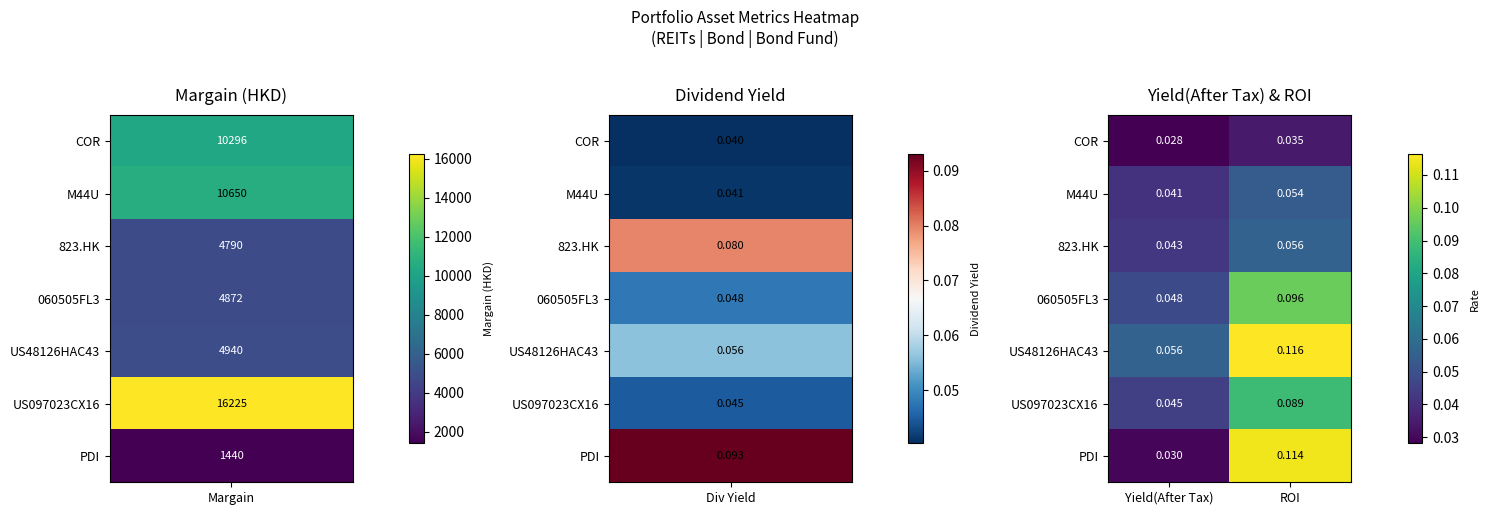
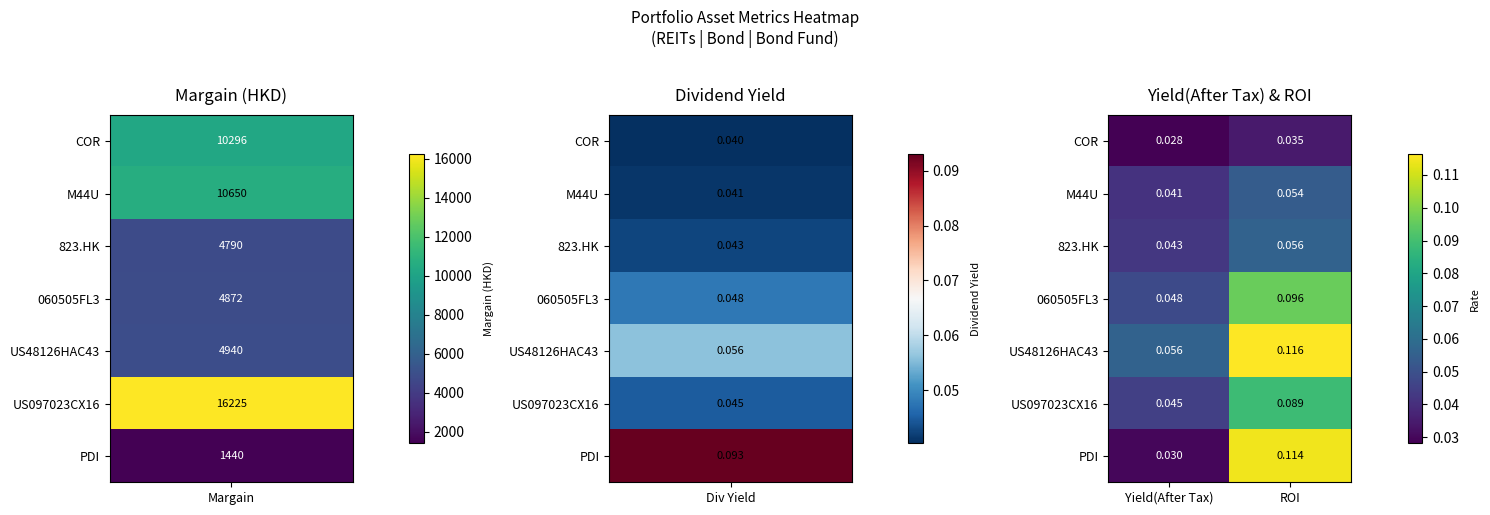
Dividend Yield, 823.HK, Div Yield: 0.080 -> 0.043
